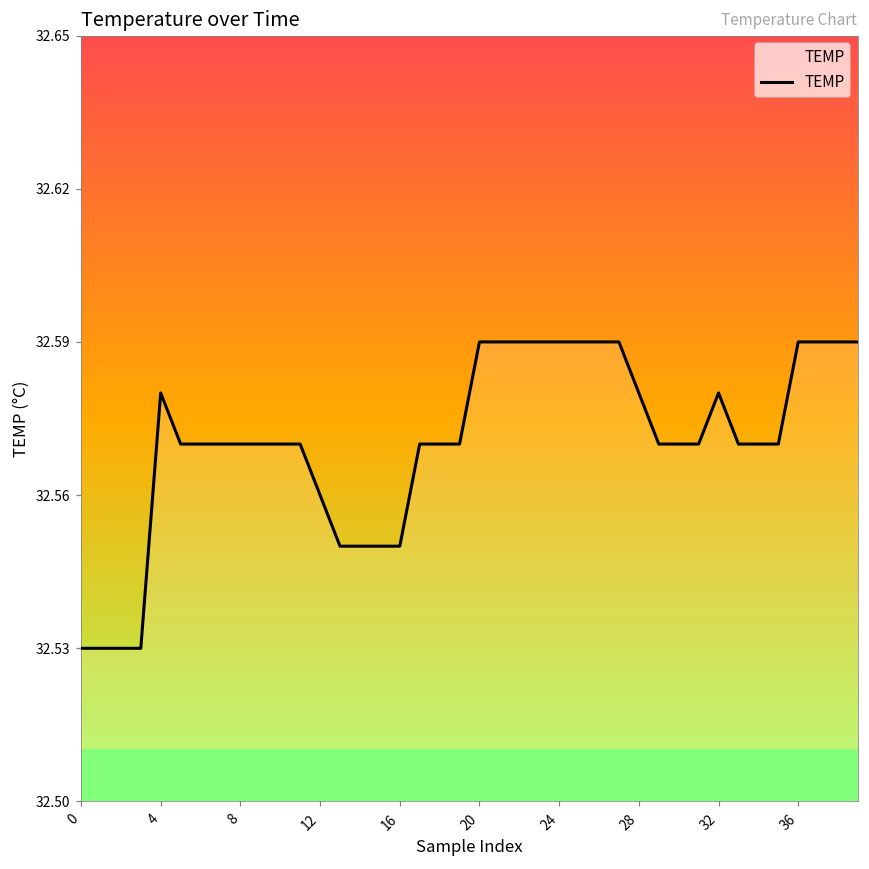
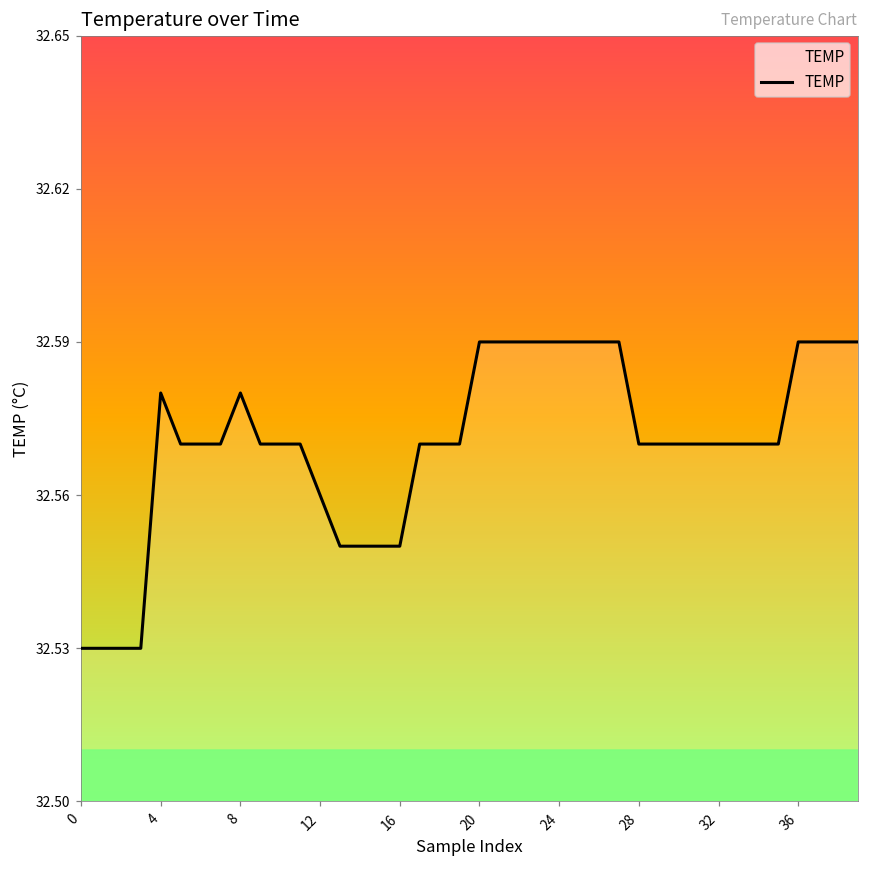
8: 32.57 -> 32.58
28: 32.58 -> 32.57
32: 32.58 -> 32.57
